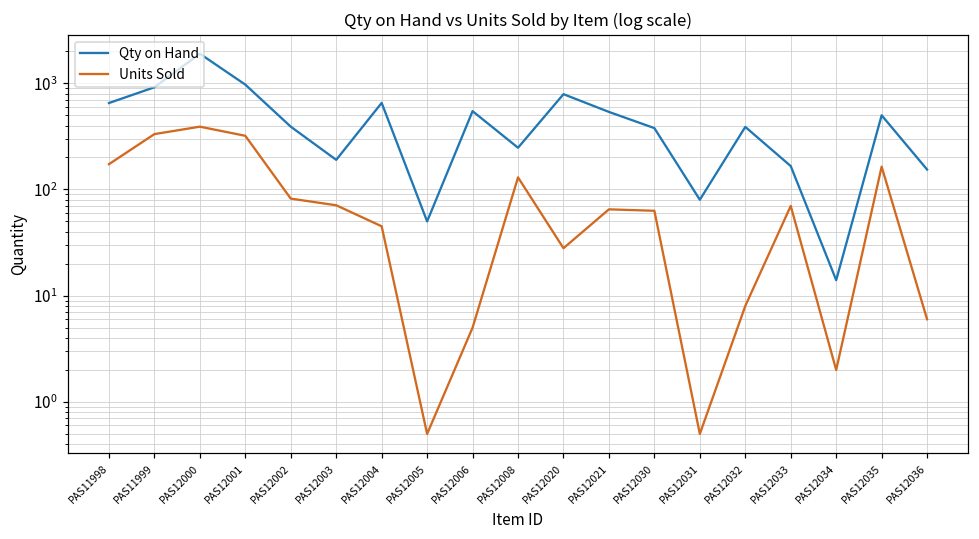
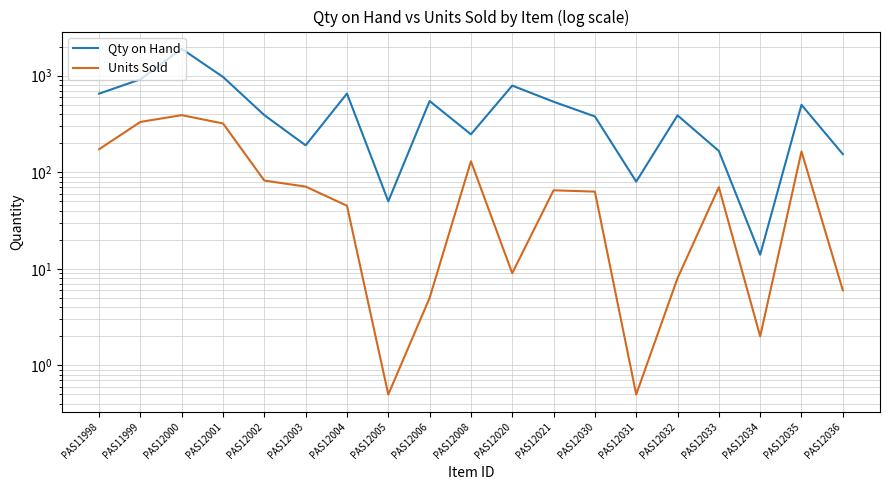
Units Sold, PAS12020: 28 -> 9
